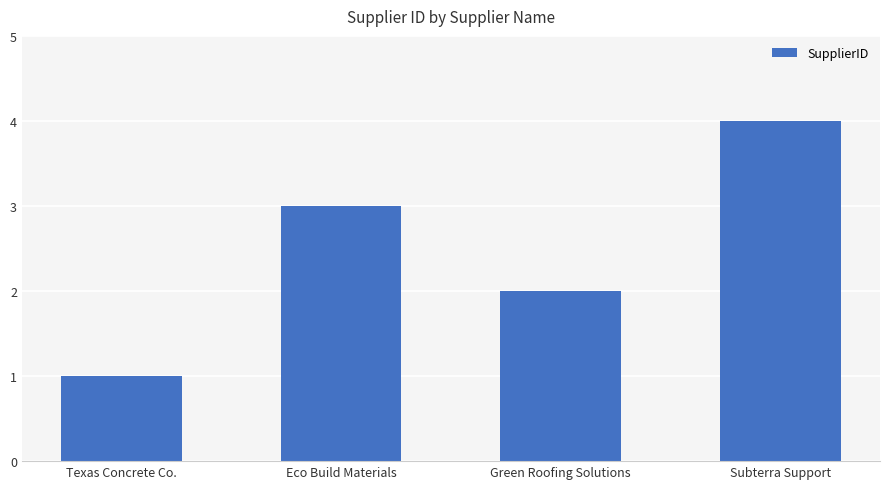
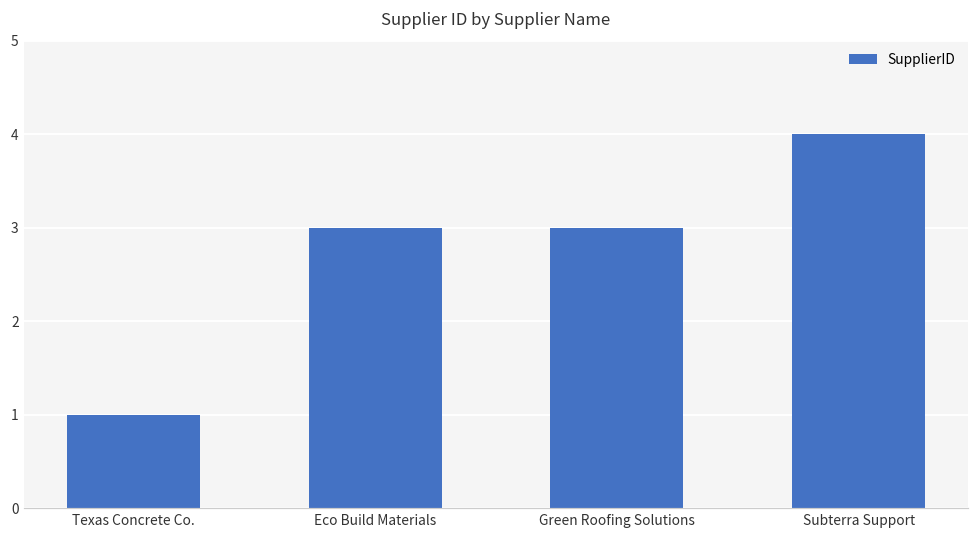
Green Roofing Solutions: 2 -> 3
